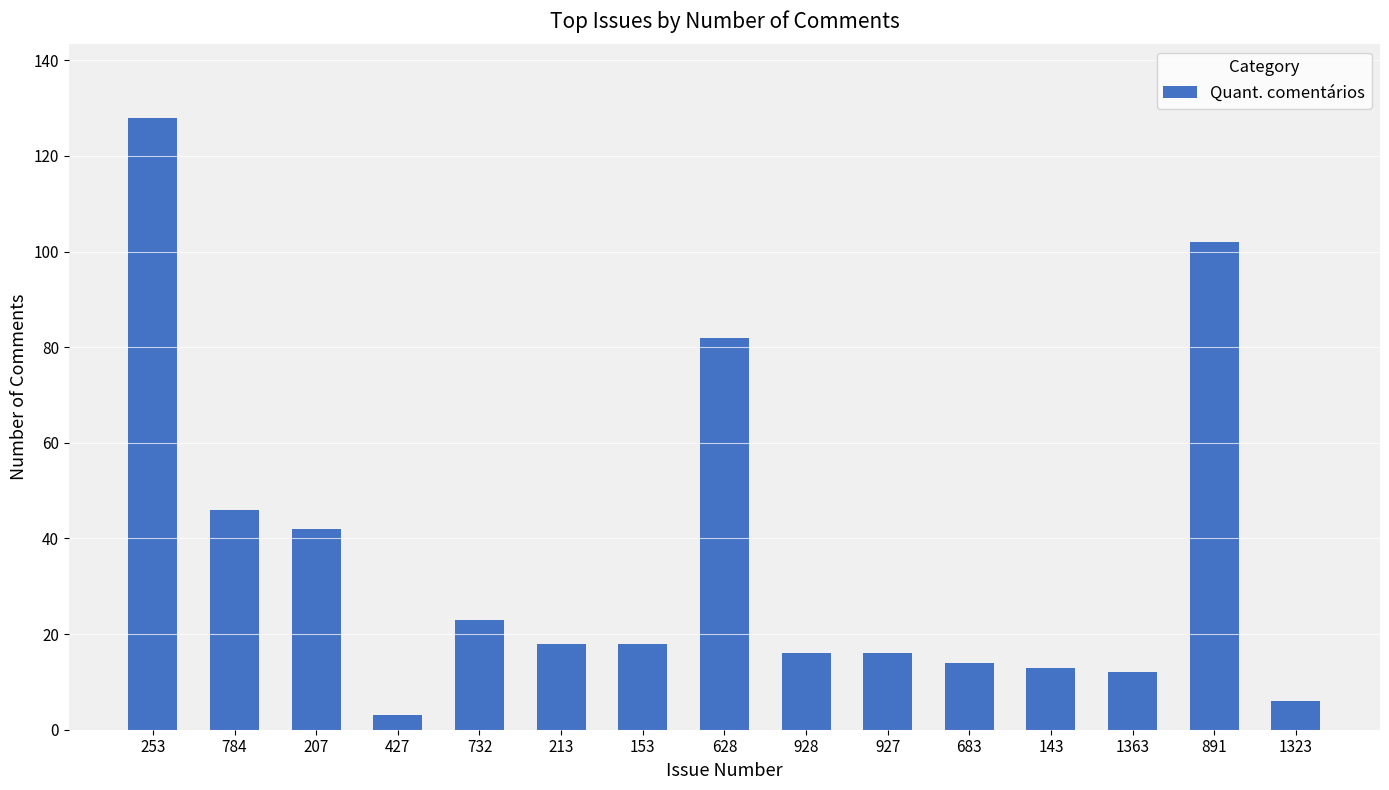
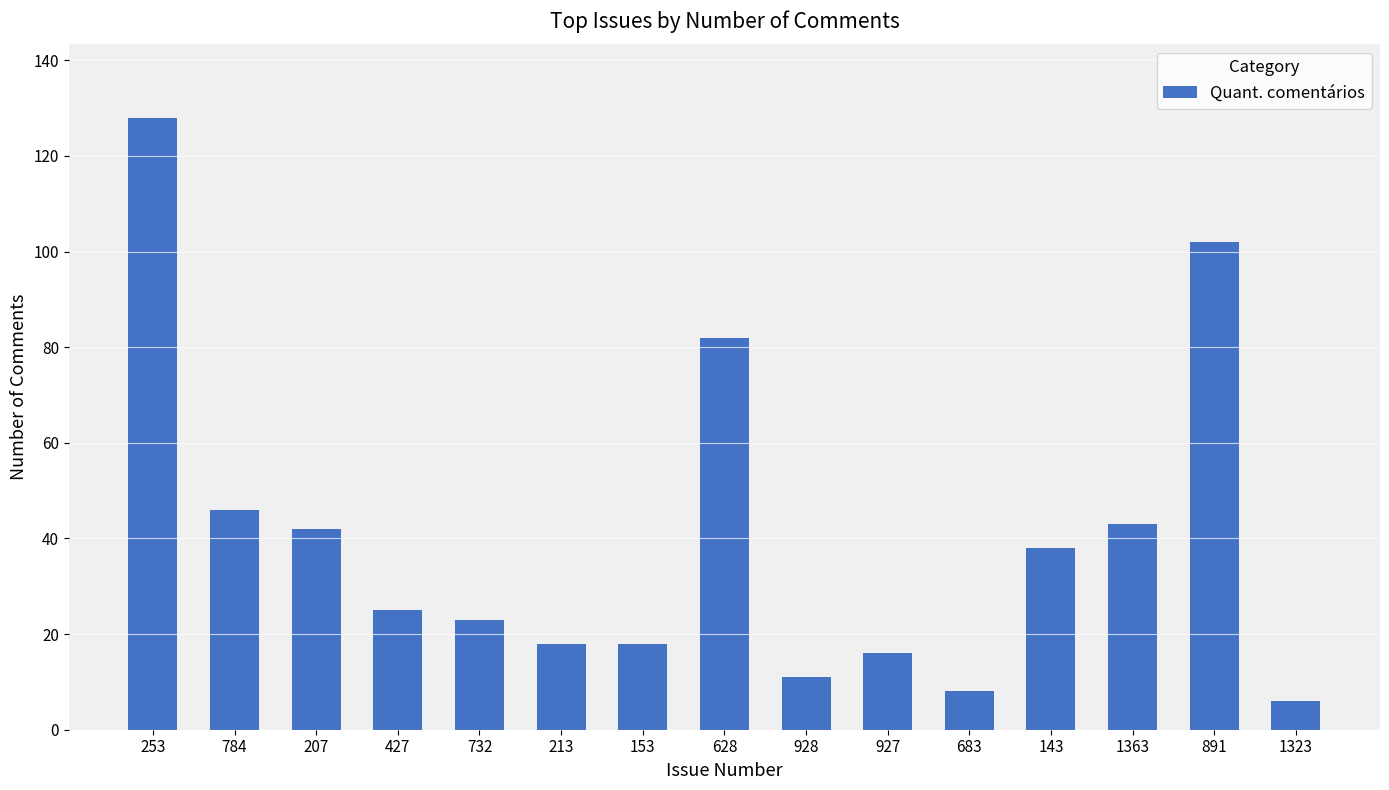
427: 3 -> 25
928: 16 -> 11
683: 14 -> 8
143: 13 -> 38
1363: 12 -> 43
